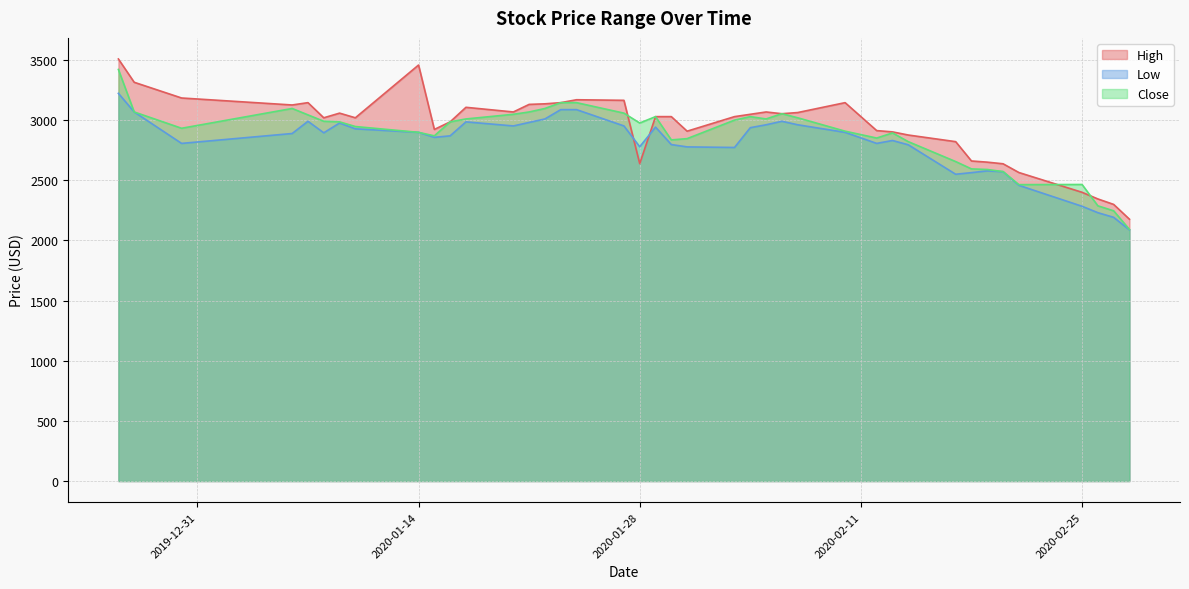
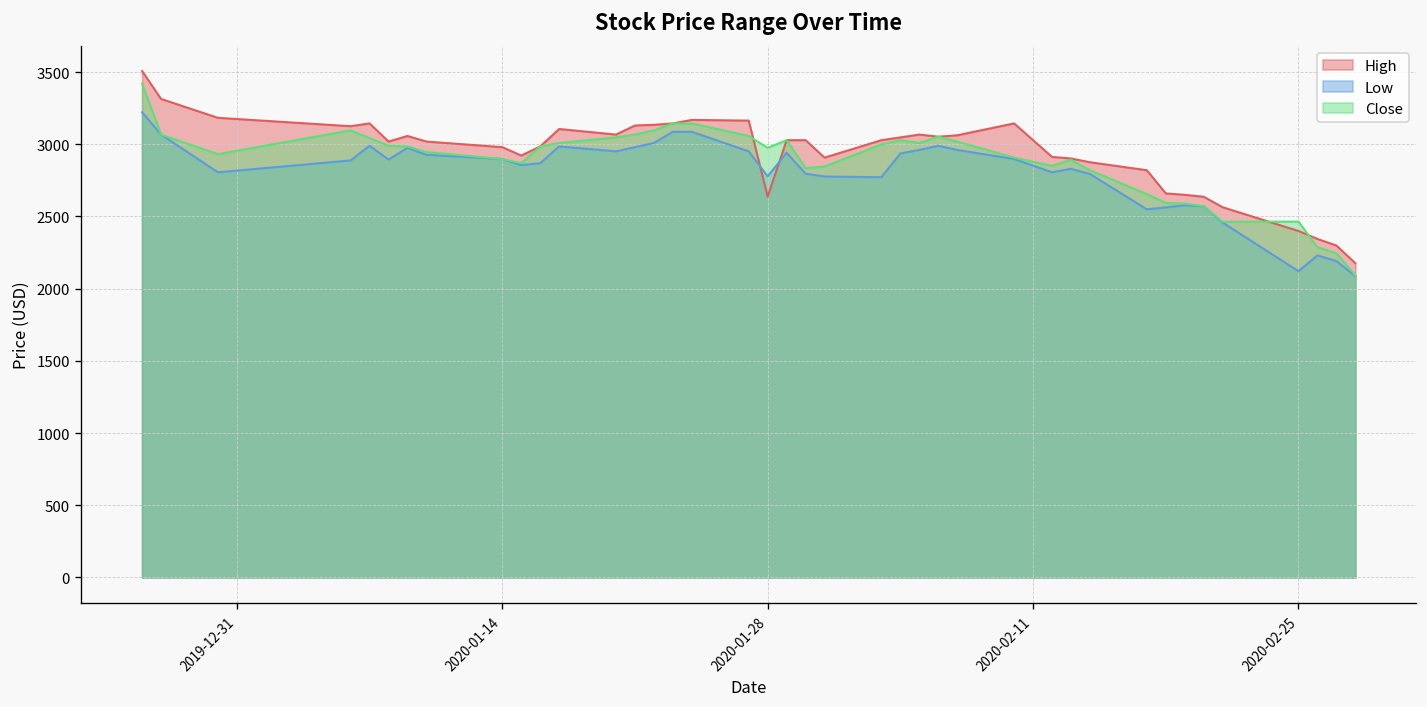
High, 2020-01-14: 3460 -> 2980
Low, 2020-02-25: 2280 -> 2120
